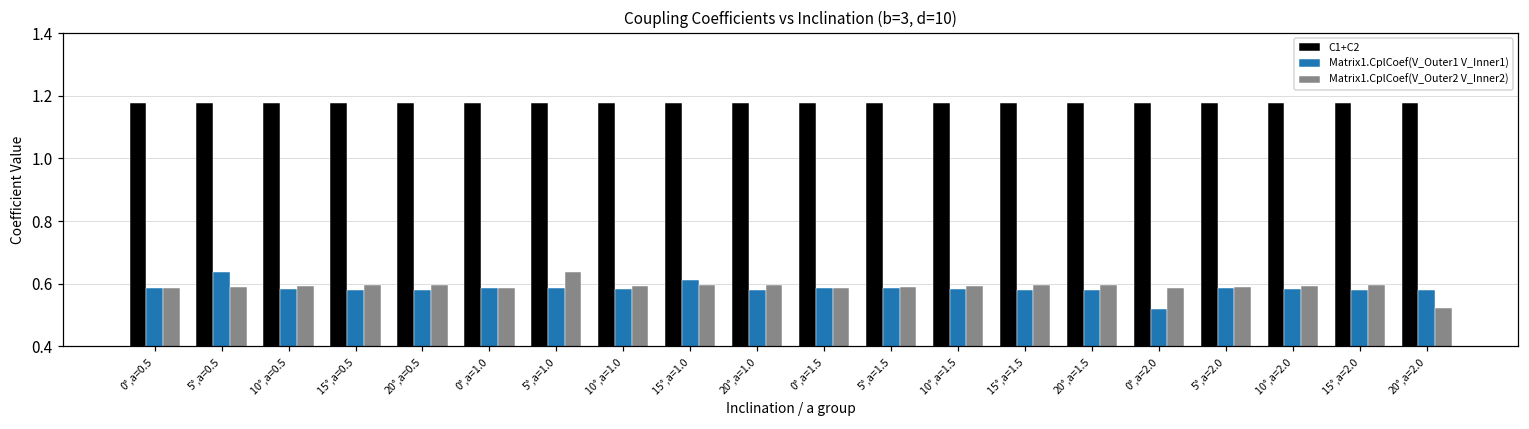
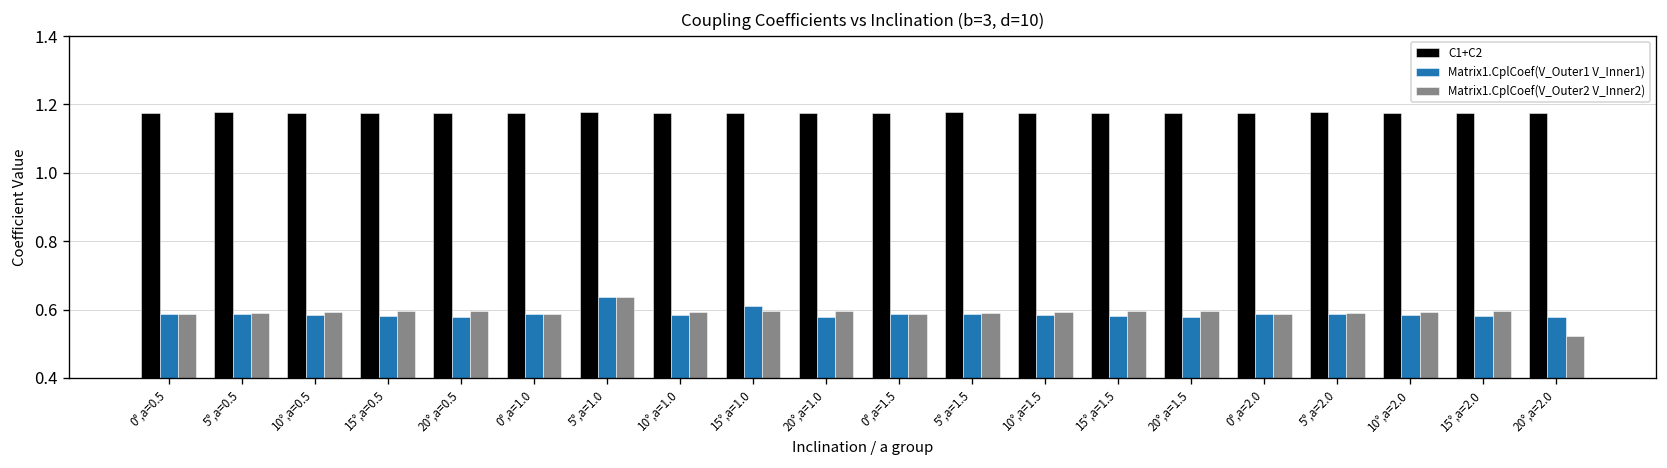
Matrix1.CplCoef(V_Outer1 V_Inner1), 5°,a=0.5: 0.64 -> 0.59
Matrix1.CplCoef(V_Outer1 V_Inner1), 5°,a=1.0: 0.59 -> 0.64
Matrix1.CplCoef(V_Outer1 V_Inner1), 0°,a=2.0: 0.52 -> 0.59
